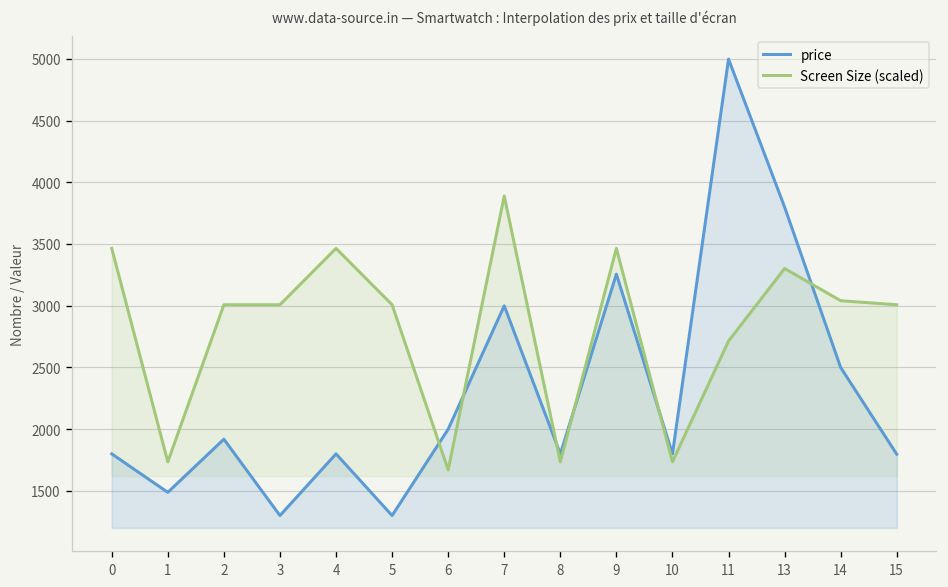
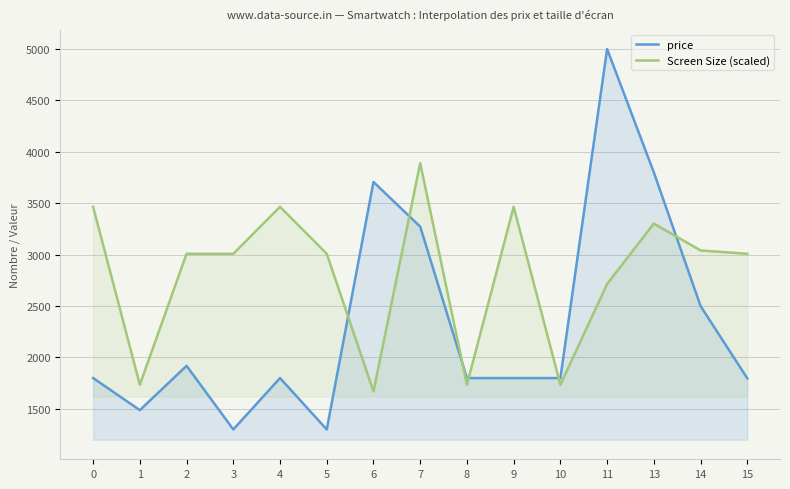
price, 6: 2000 -> 3710
price, 7: 3000 -> 3270
price, 9: 3260 -> 1800
